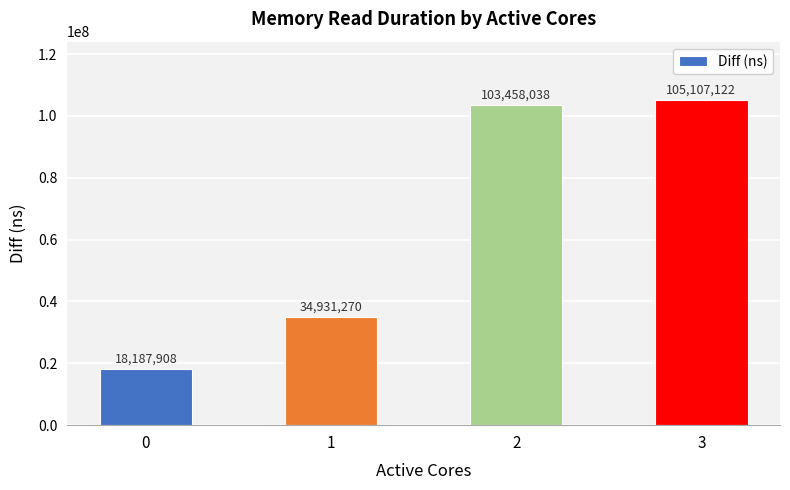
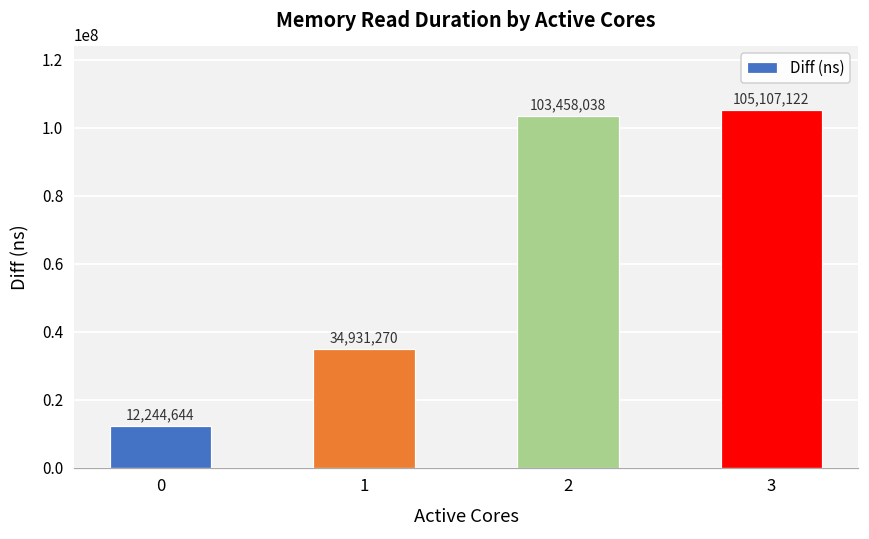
0: 18,187,908 -> 12,244,644
